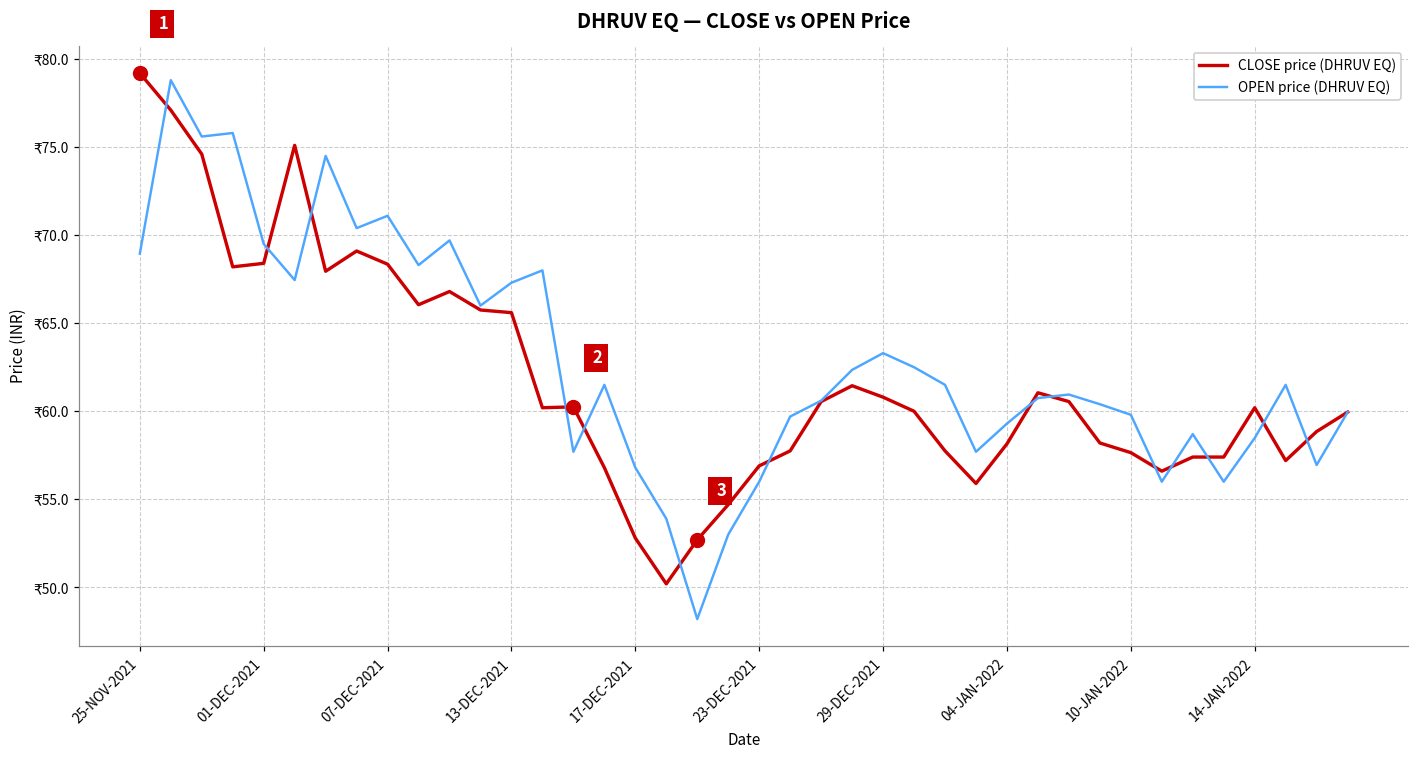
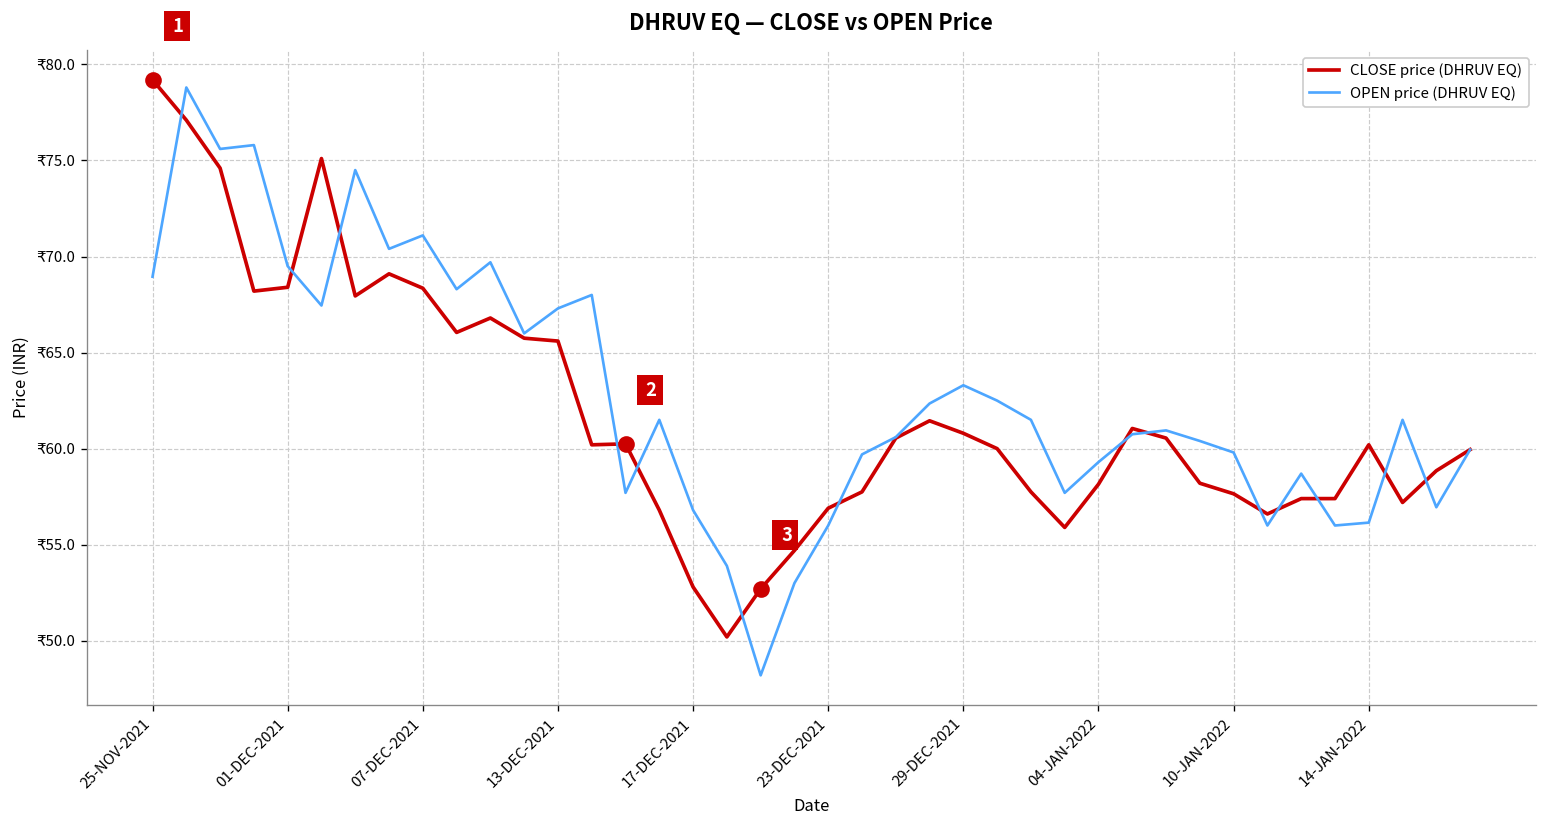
OPEN price (DHRUV EQ), 14-JAN-2022: ₹58.5 -> ₹56.2
